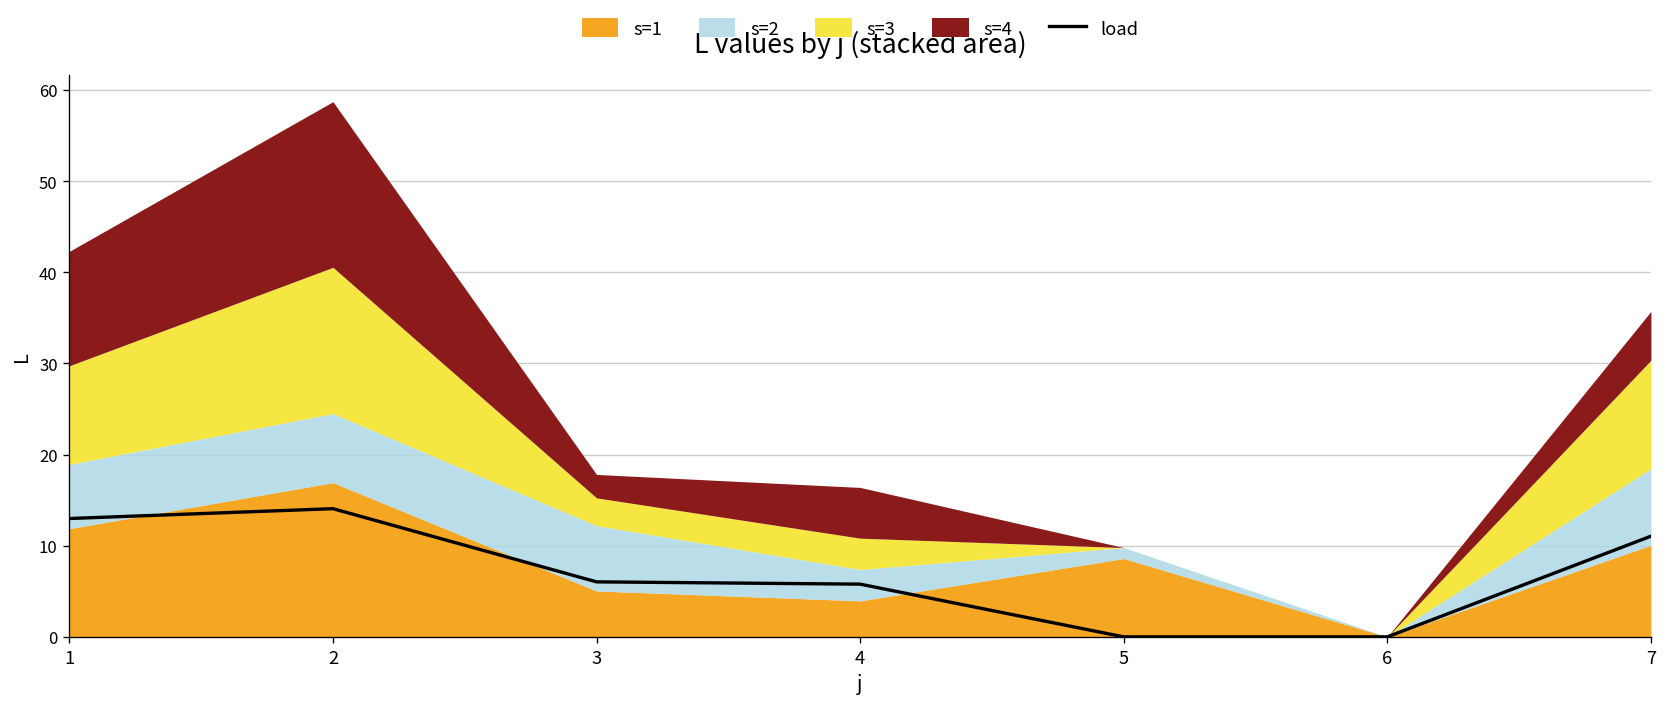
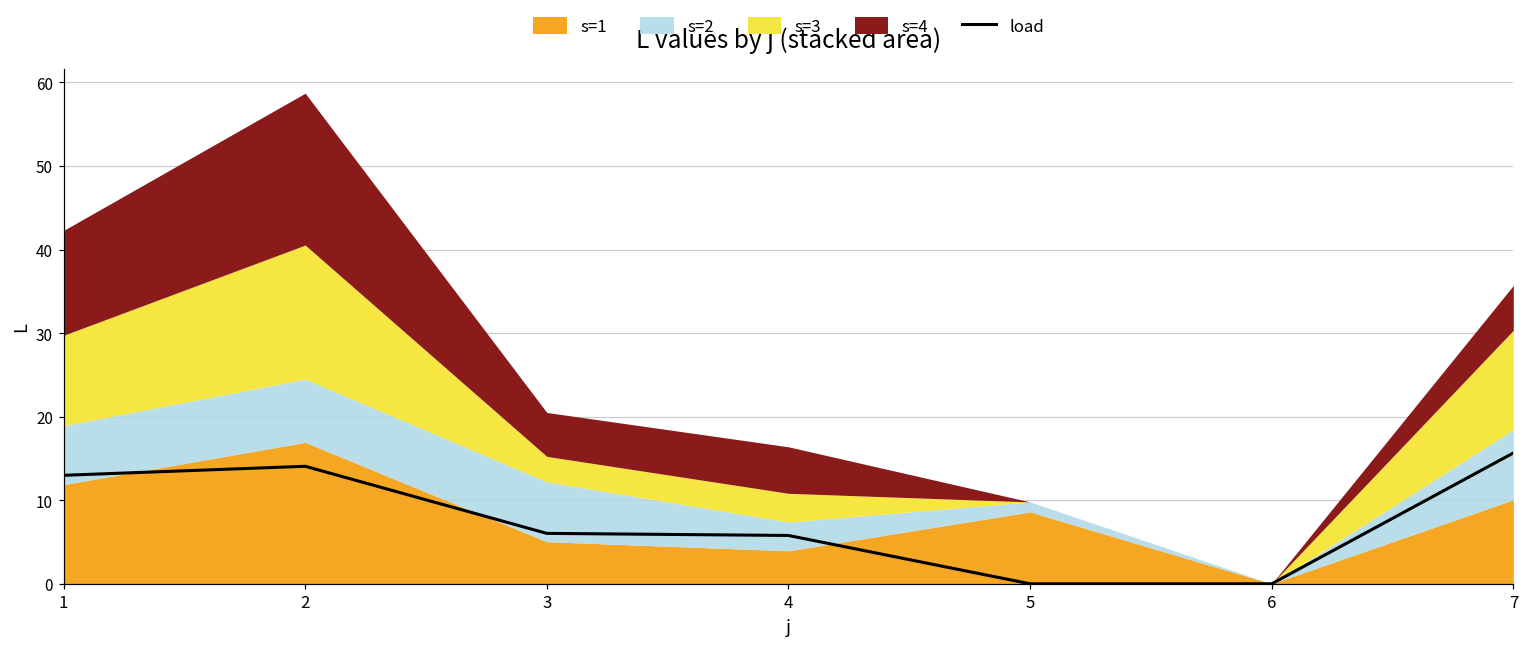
s=4, 3: 3 -> 5
load, 7: 11 -> 16
